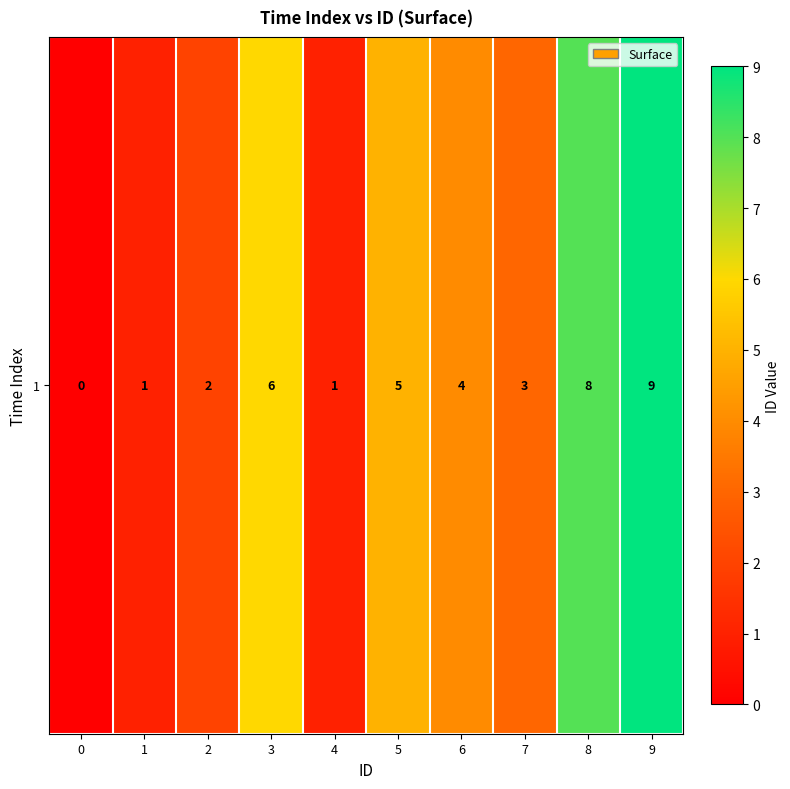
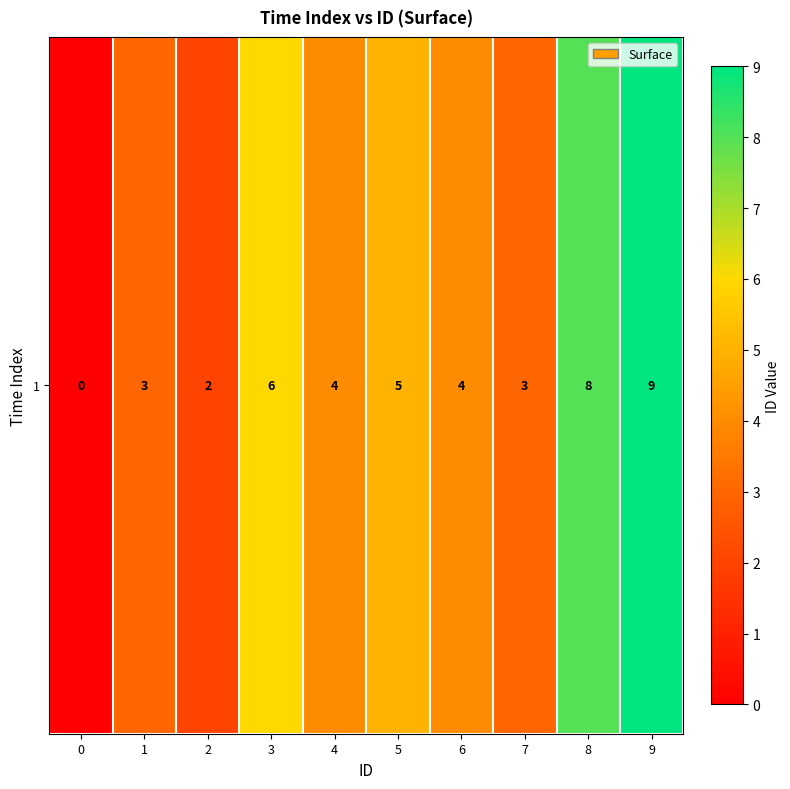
1, 1: 1 -> 3
1, 4: 1 -> 4
